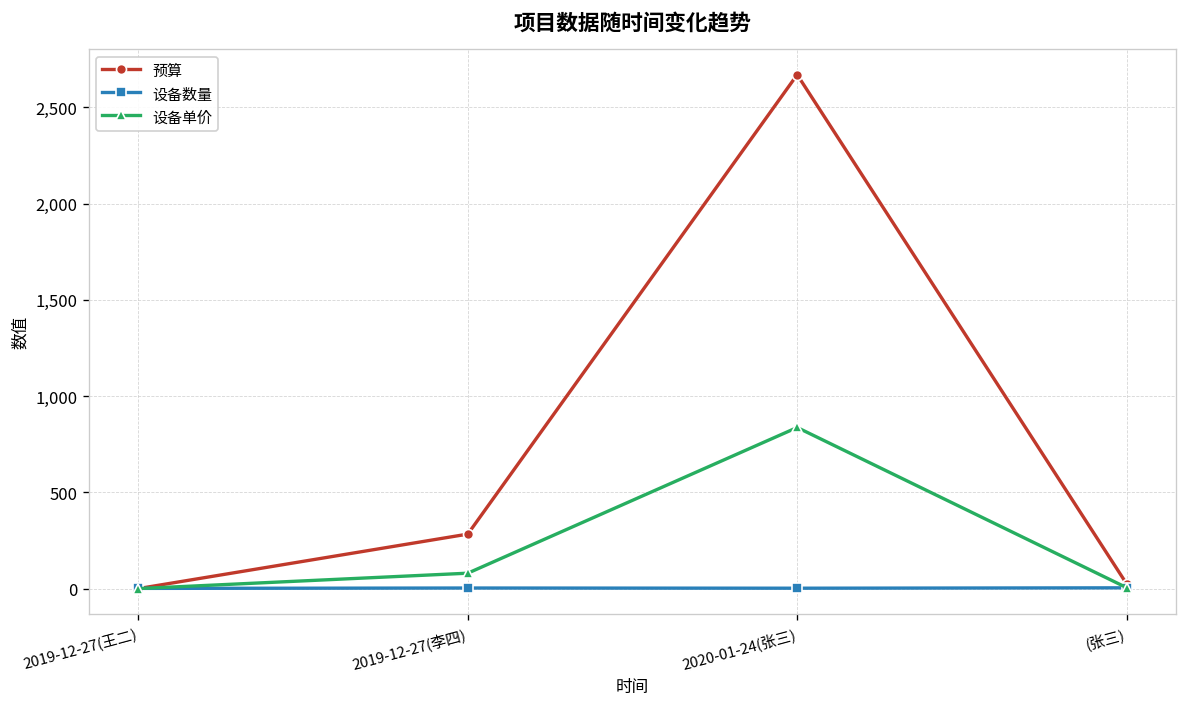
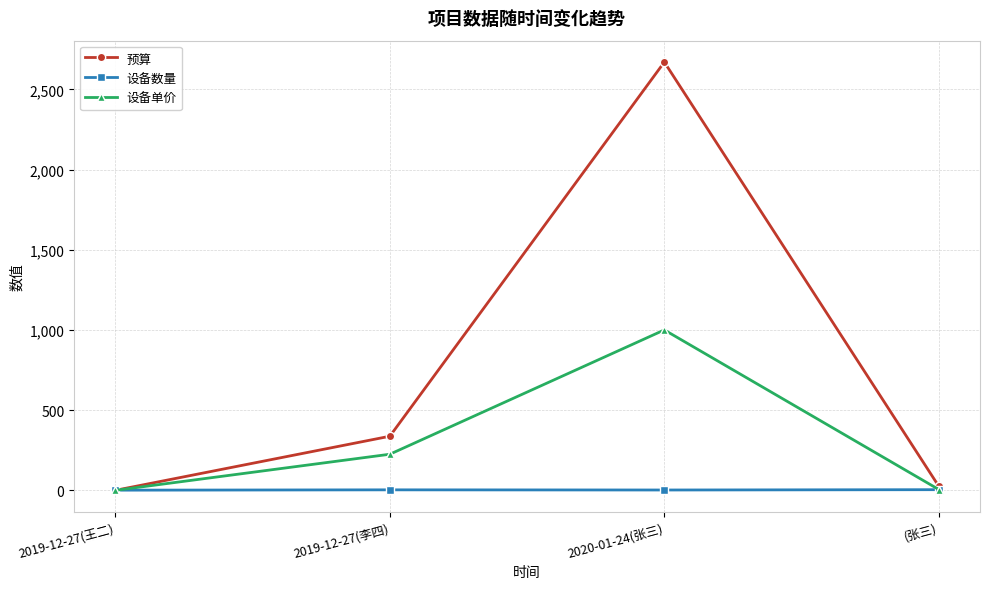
预算, 2019-12-27(李四): 280 -> 340
设备单价, 2019-12-27(李四): 80 -> 230
设备单价, 2020-01-24(张三): 840 -> 1,000
